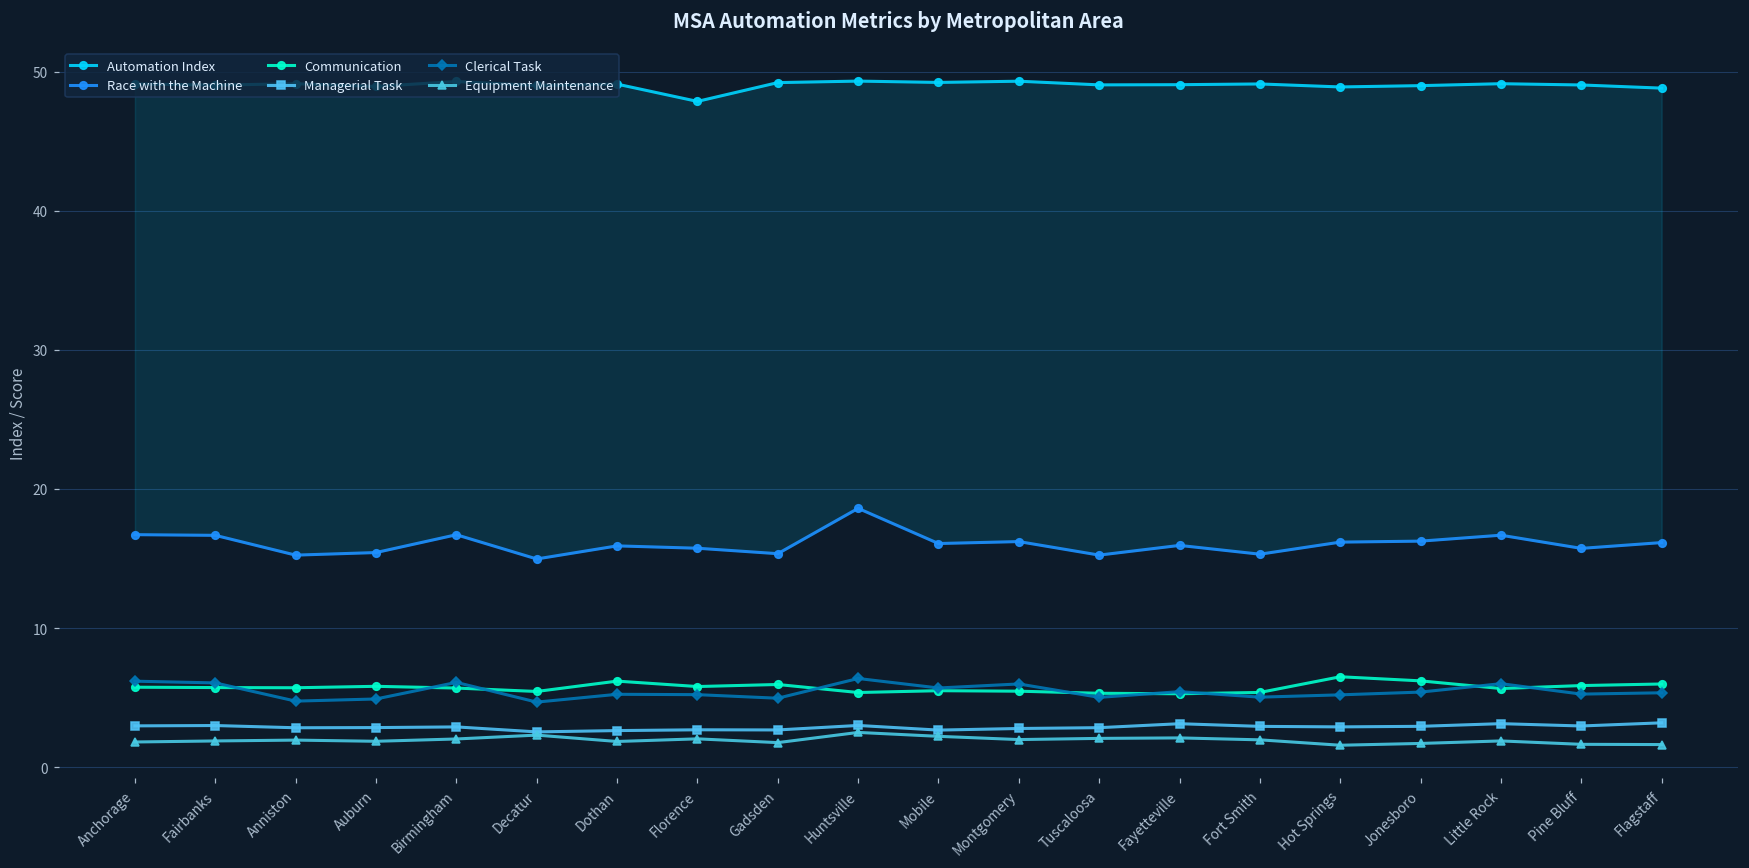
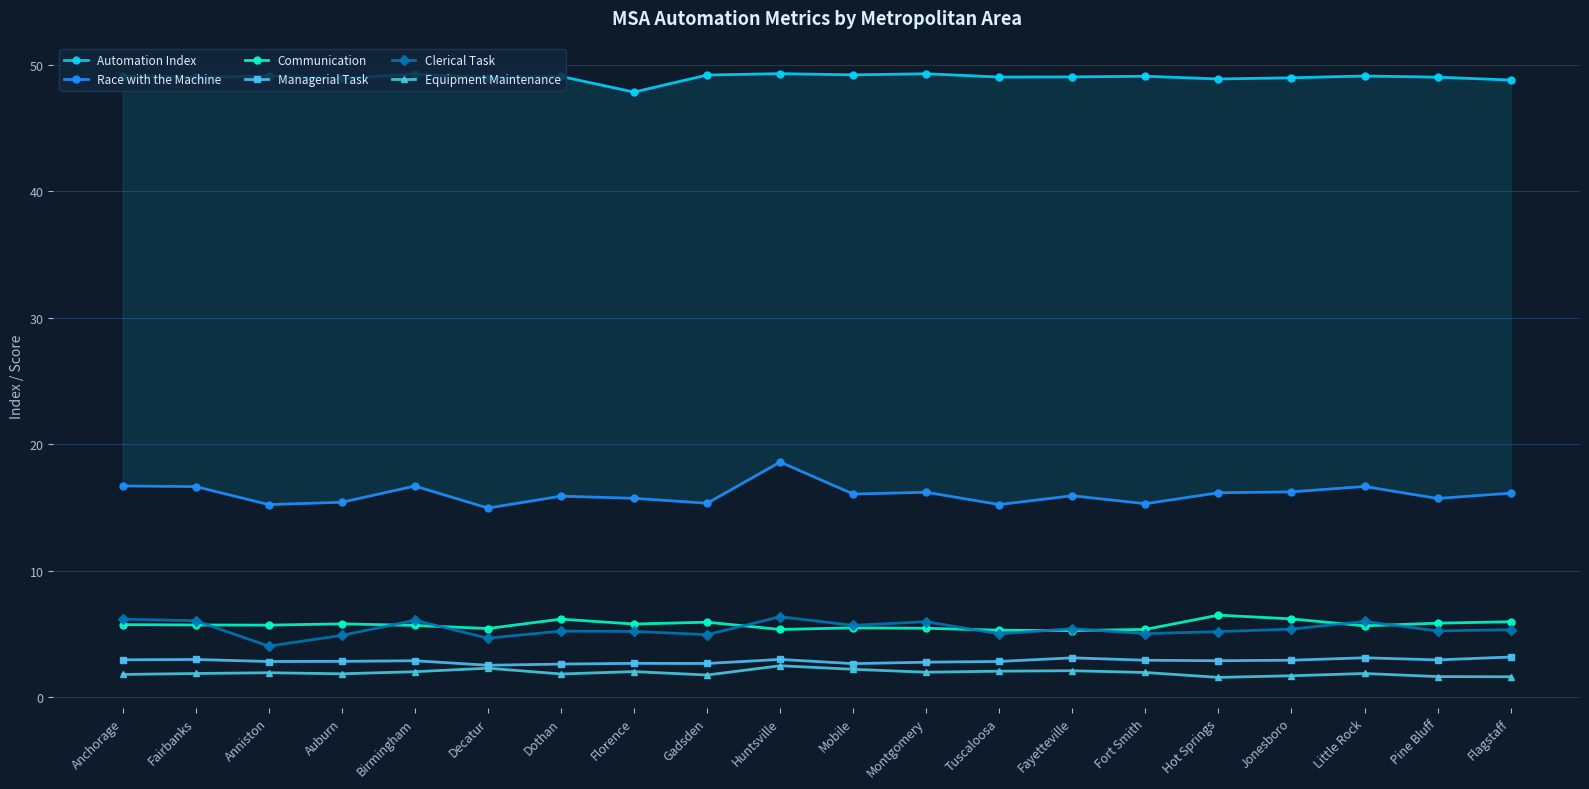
Clerical Task, Anniston: 4.8 -> 4.1
